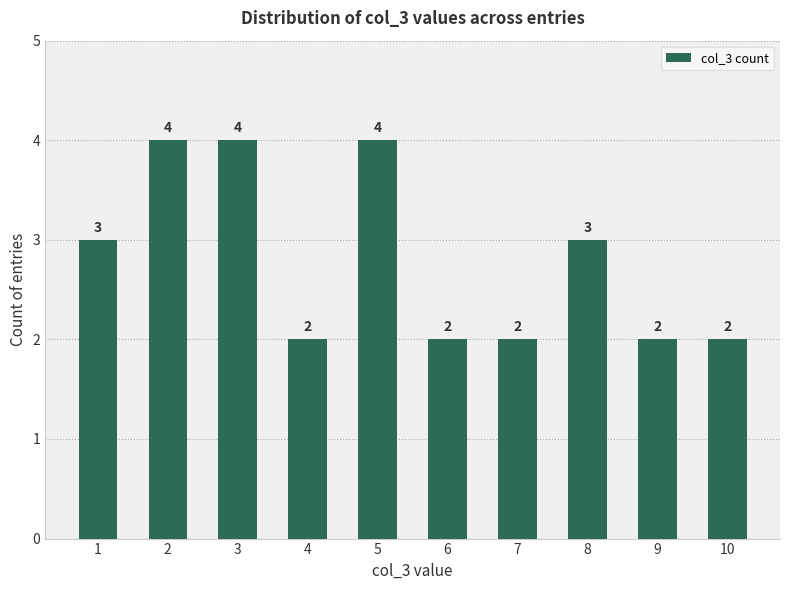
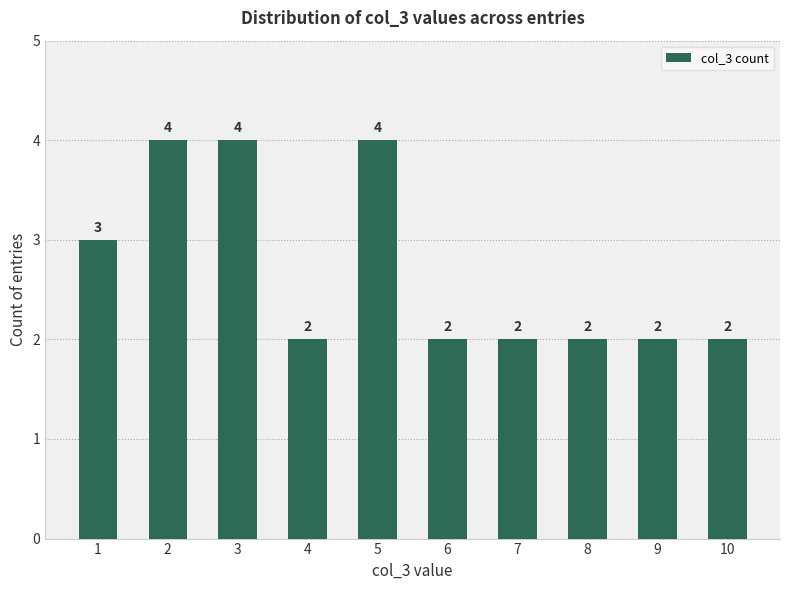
8: 3 -> 2
